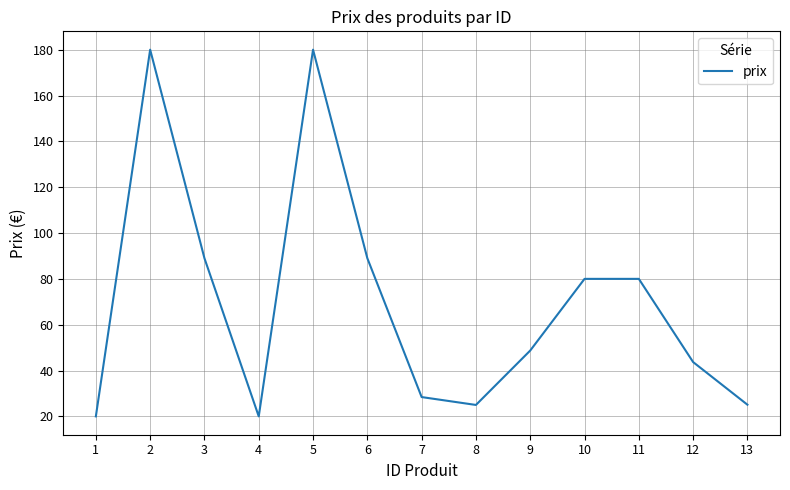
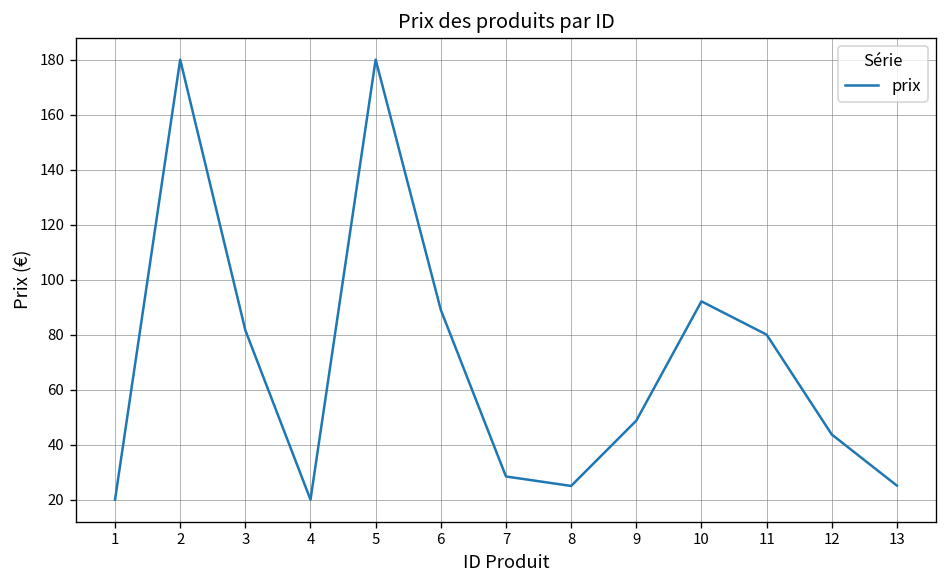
3: 89 -> 82
10: 80 -> 92
